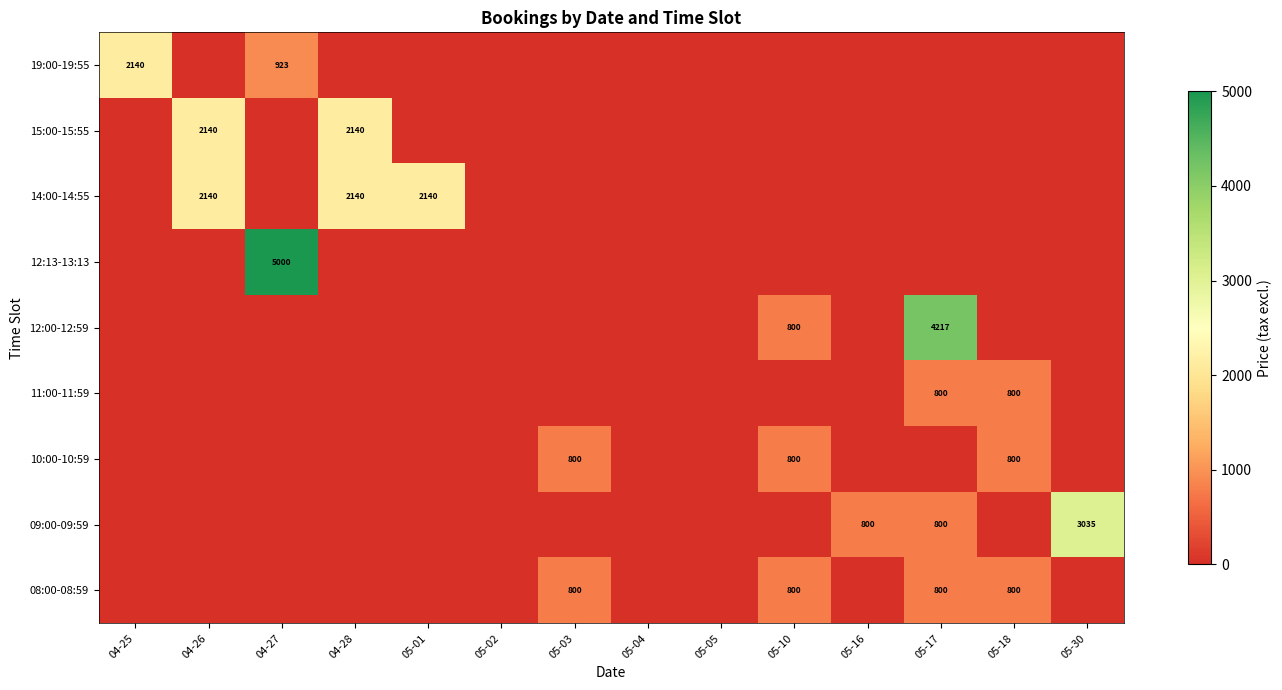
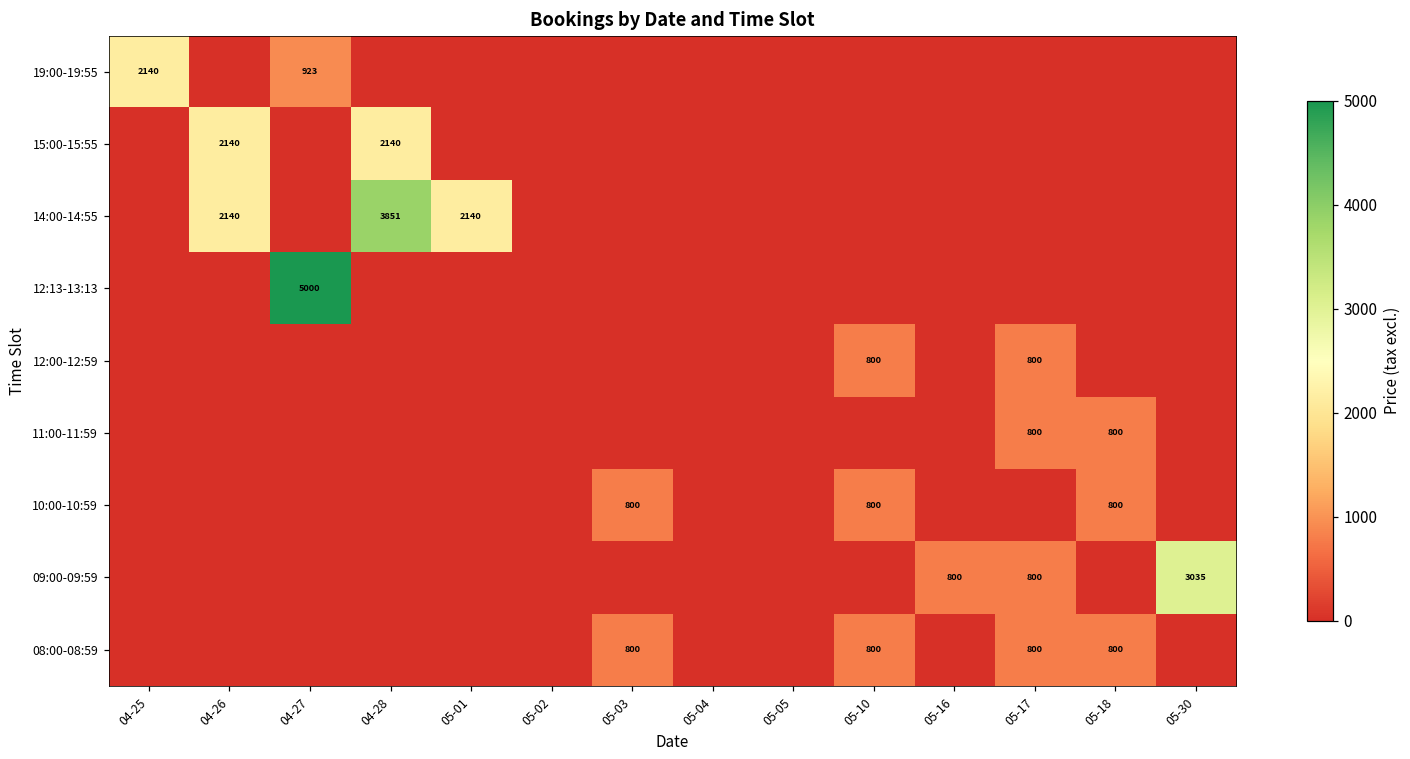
14:00-14:55, 04-28: 2140 -> 3851
12:00-12:59, 05-17: 4217 -> 800
